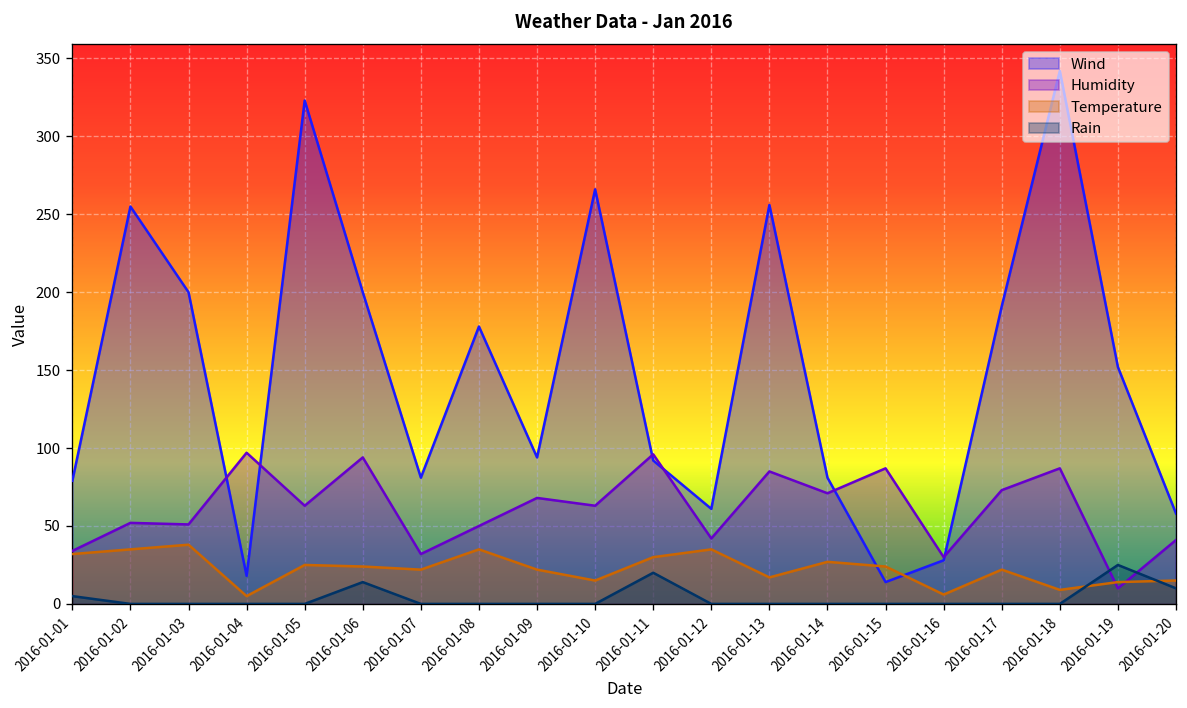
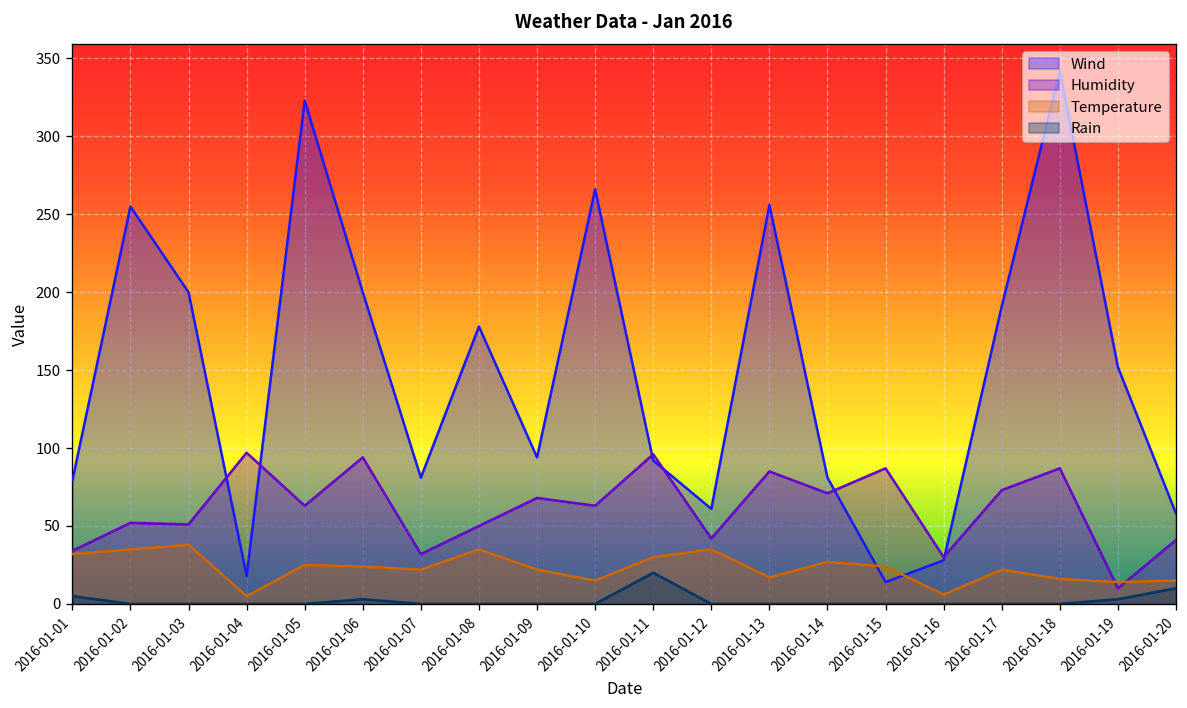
Rain, 2016-01-06: 14 -> 3
Temperature, 2016-01-18: 9 -> 16
Rain, 2016-01-19: 25 -> 3
